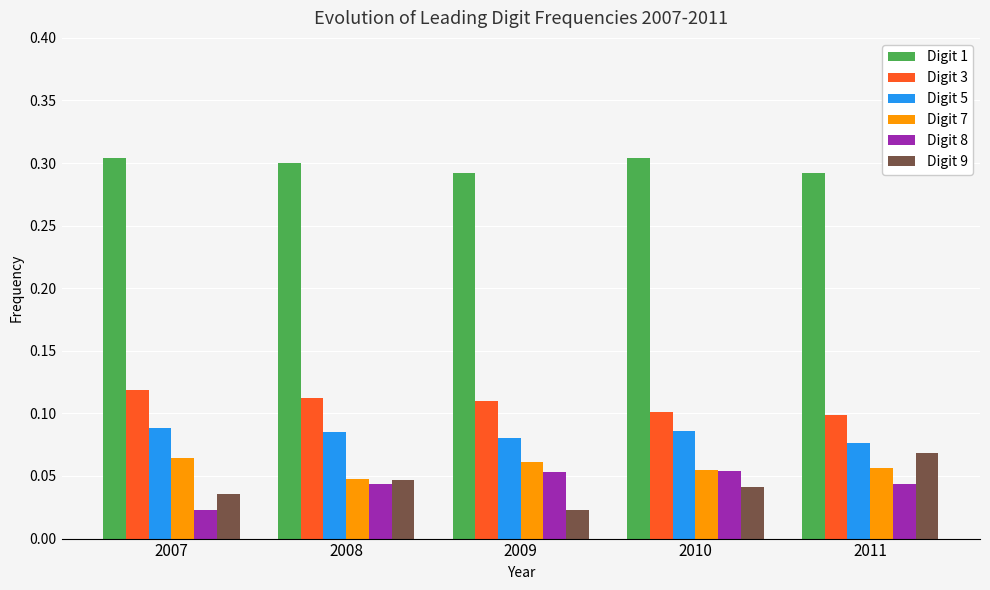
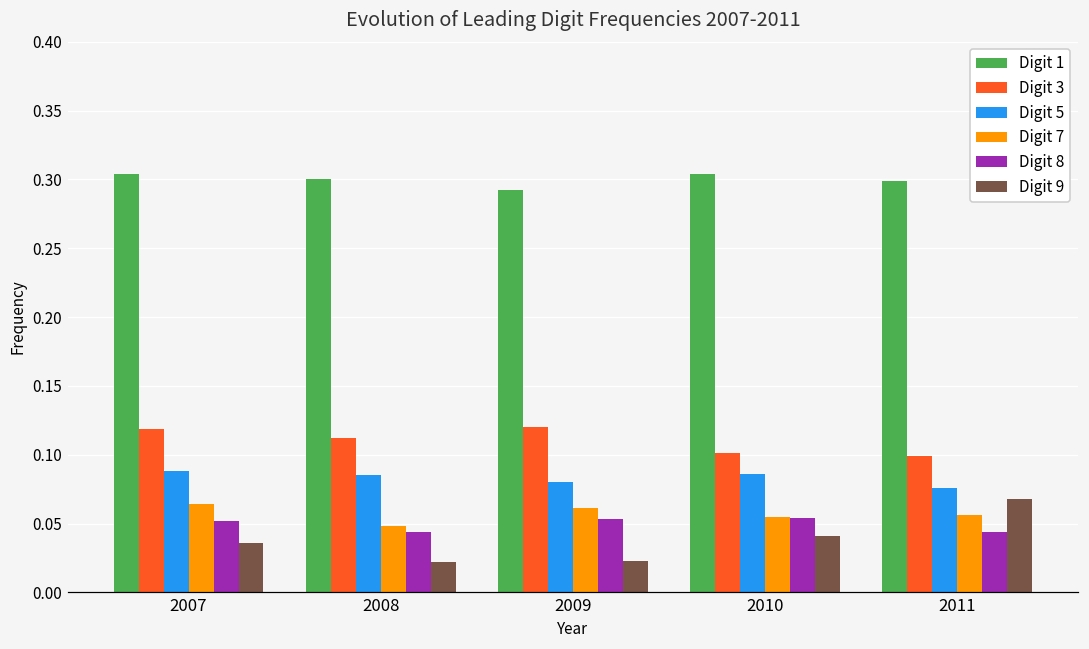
Digit 8, 2007: 0.023 -> 0.052
Digit 9, 2008: 0.047 -> 0.022
Digit 3, 2009: 0.11 -> 0.12
Digit 1, 2011: 0.292 -> 0.299
